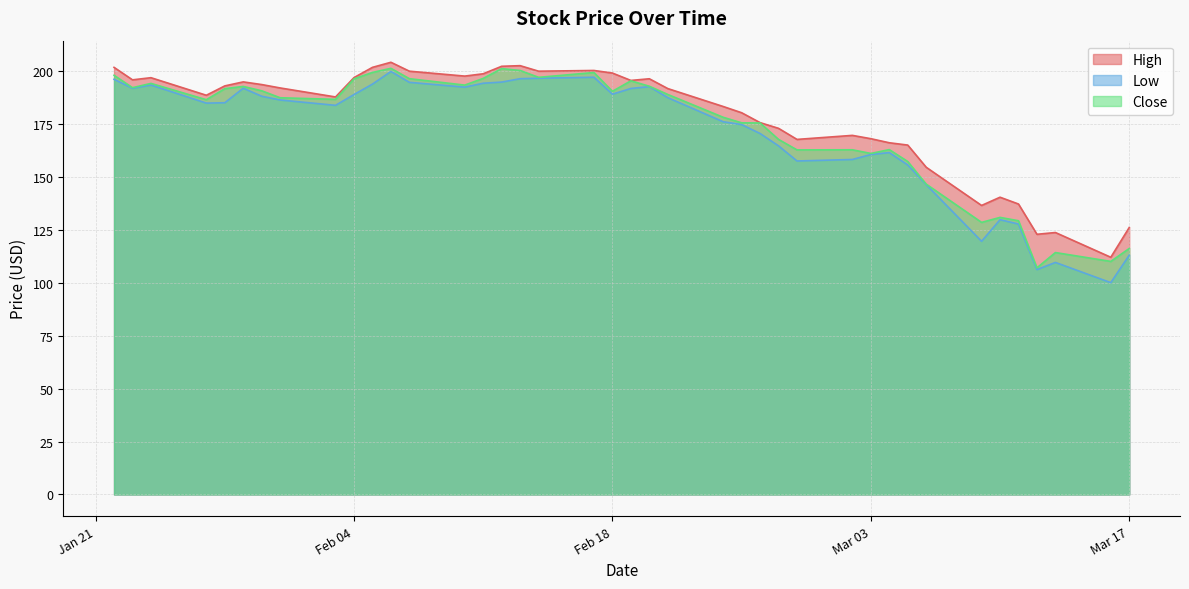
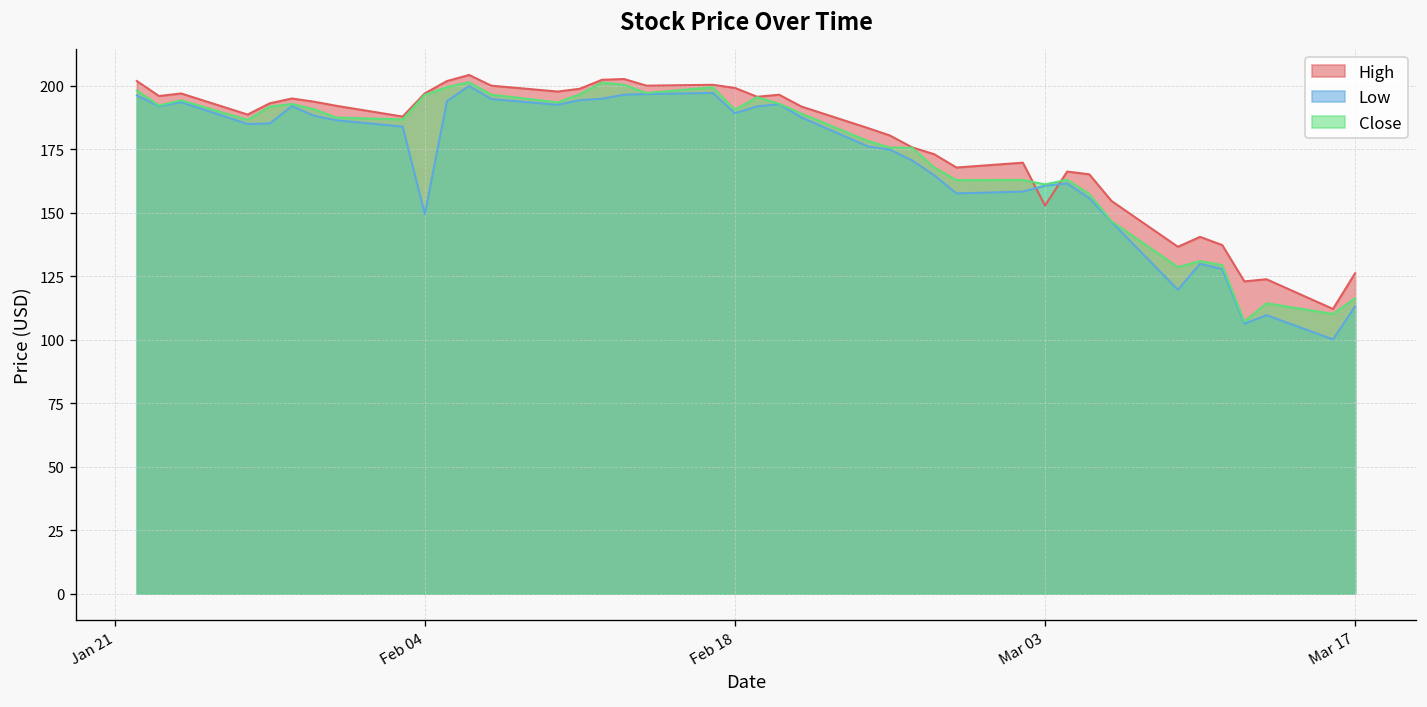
Low, Feb 04: 189 -> 149
High, Mar 03: 168 -> 153
